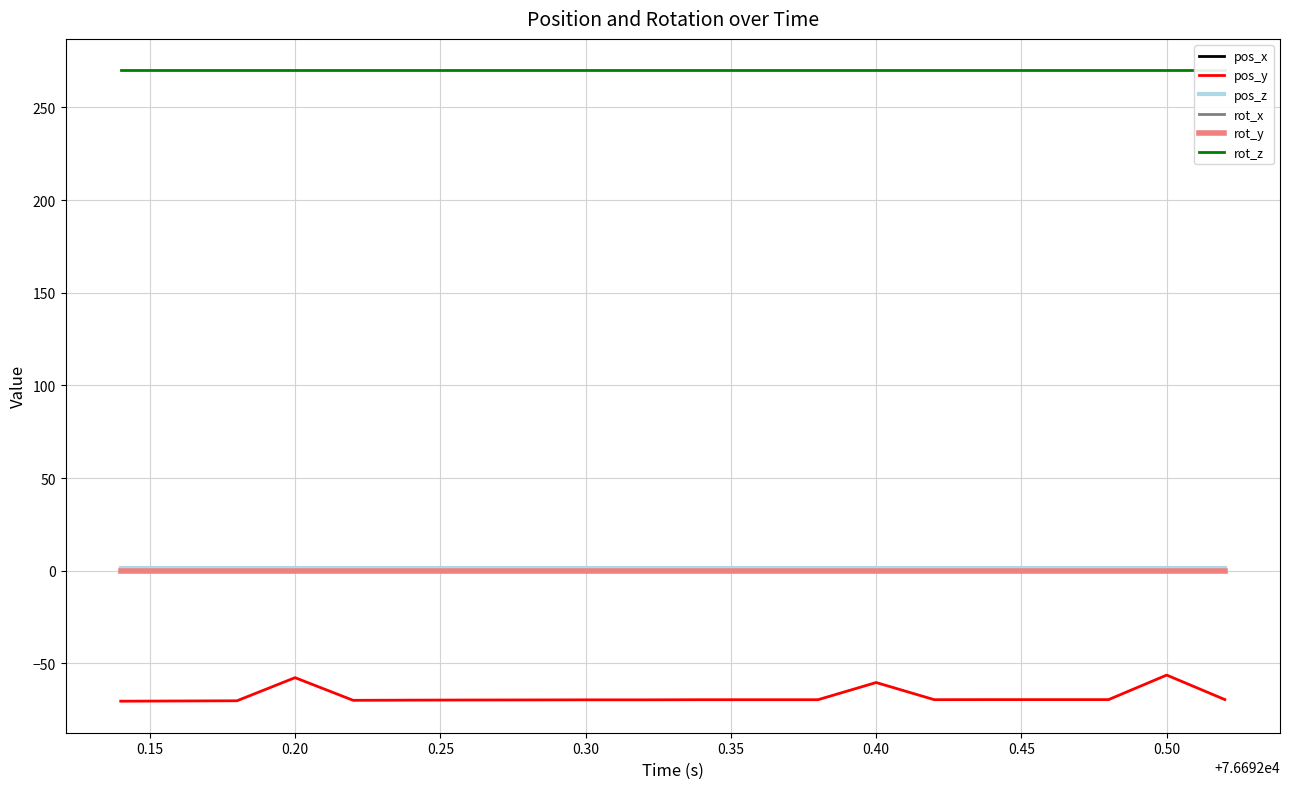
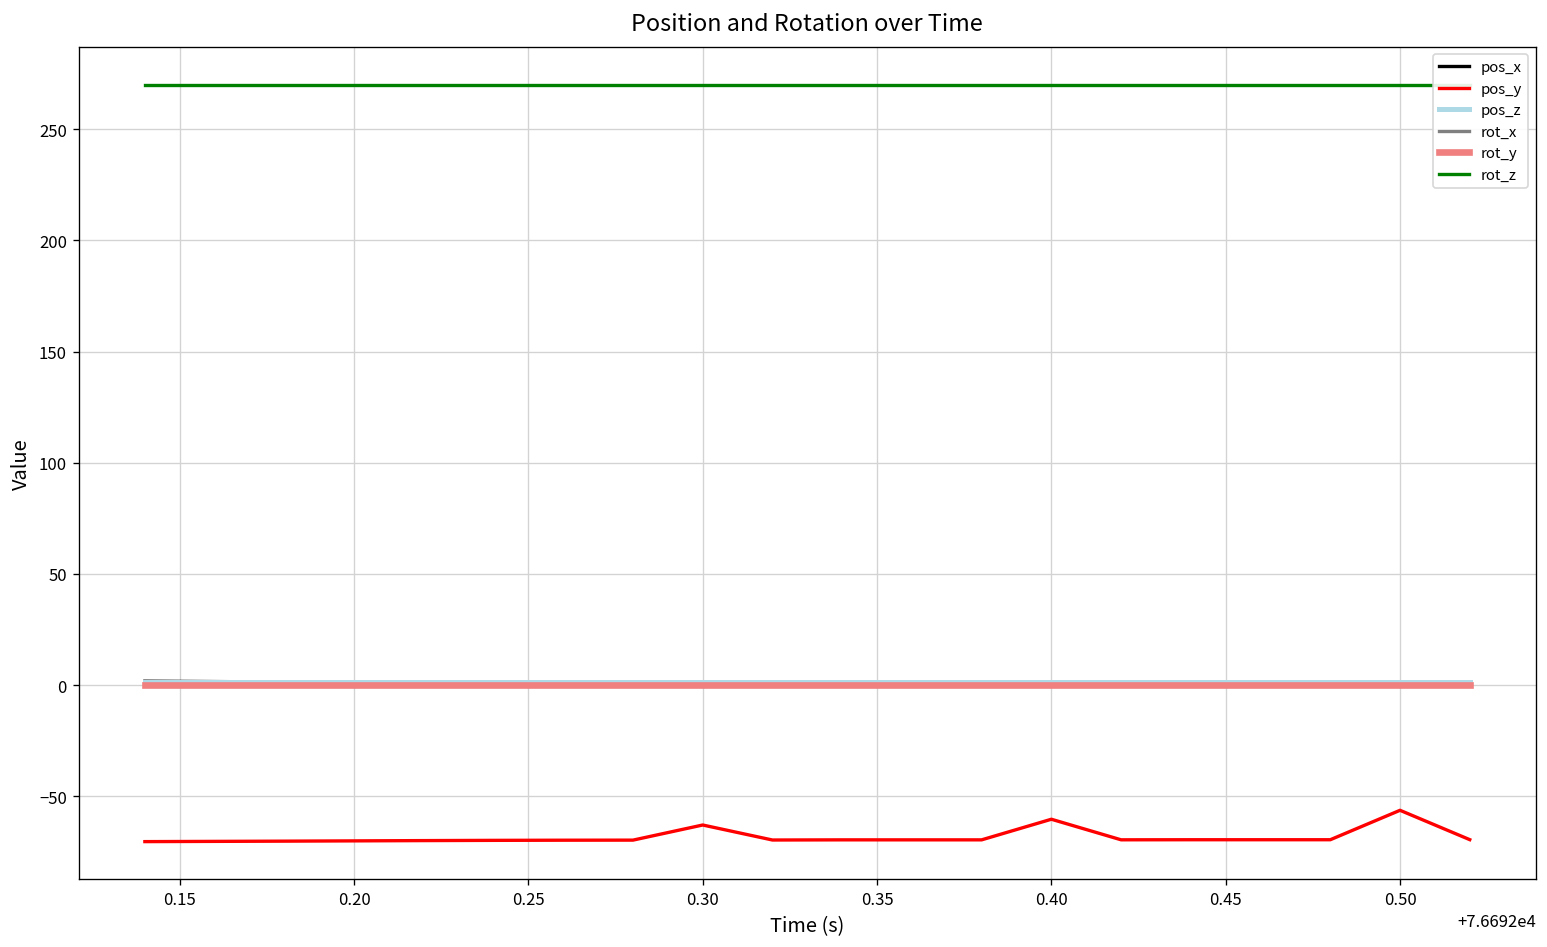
pos_y, 0.20: -58 -> -70
pos_y, 0.30: -70 -> -63
